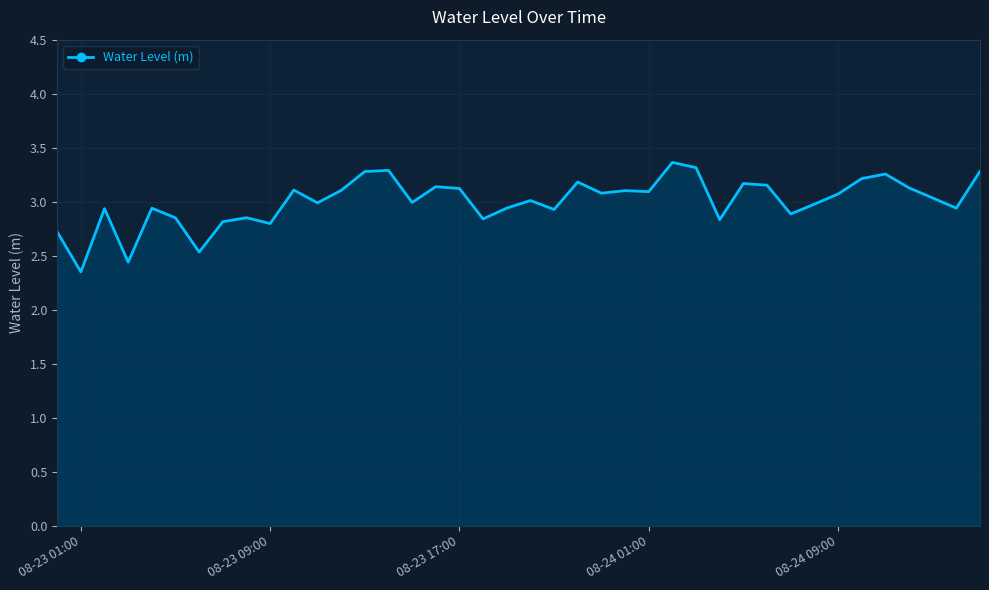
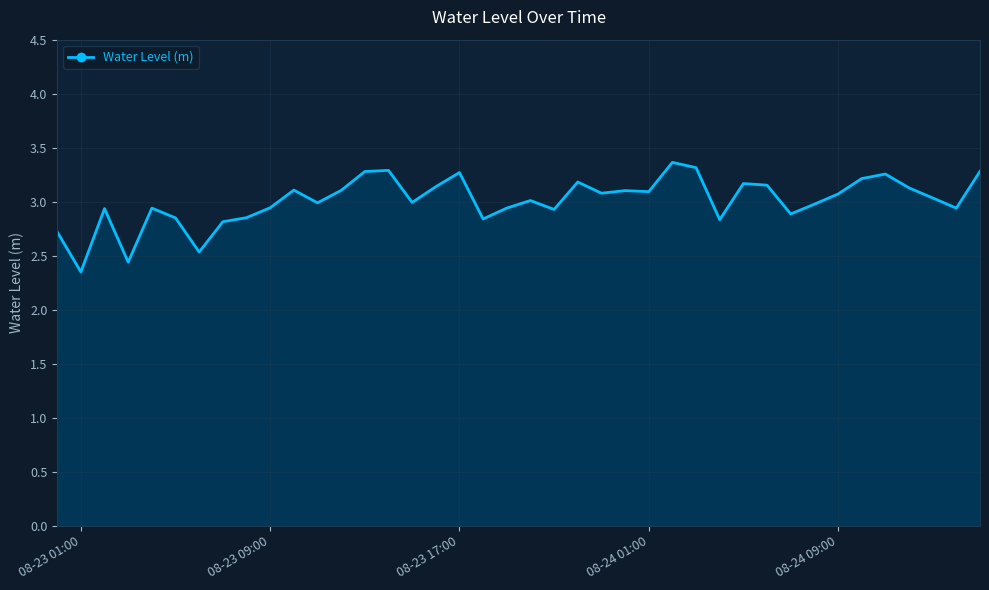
08-23 09:00: 2.80 -> 2.94
08-23 17:00: 3.12 -> 3.27
